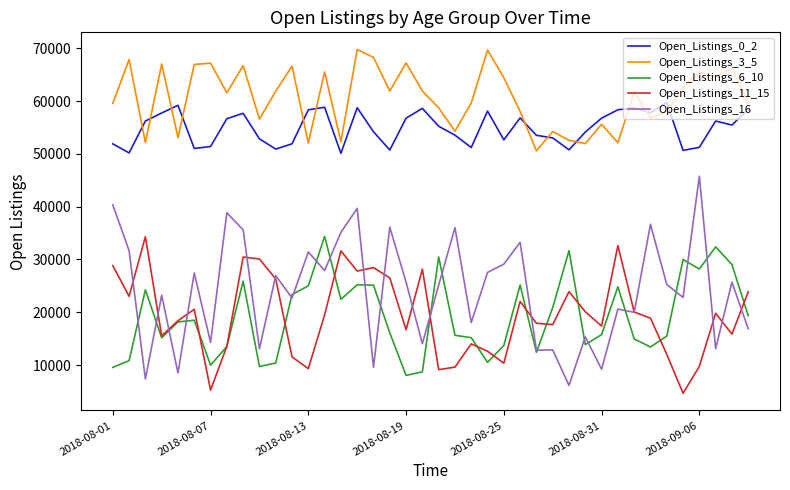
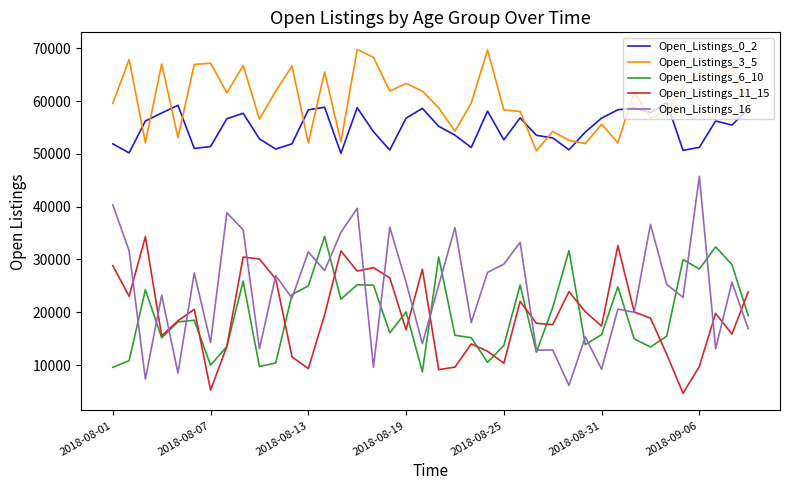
Open_Listings_3_5, 2018-08-19: 67000 -> 63000
Open_Listings_6_10, 2018-08-19: 8000 -> 20000
Open_Listings_3_5, 2018-08-25: 64000 -> 58000
